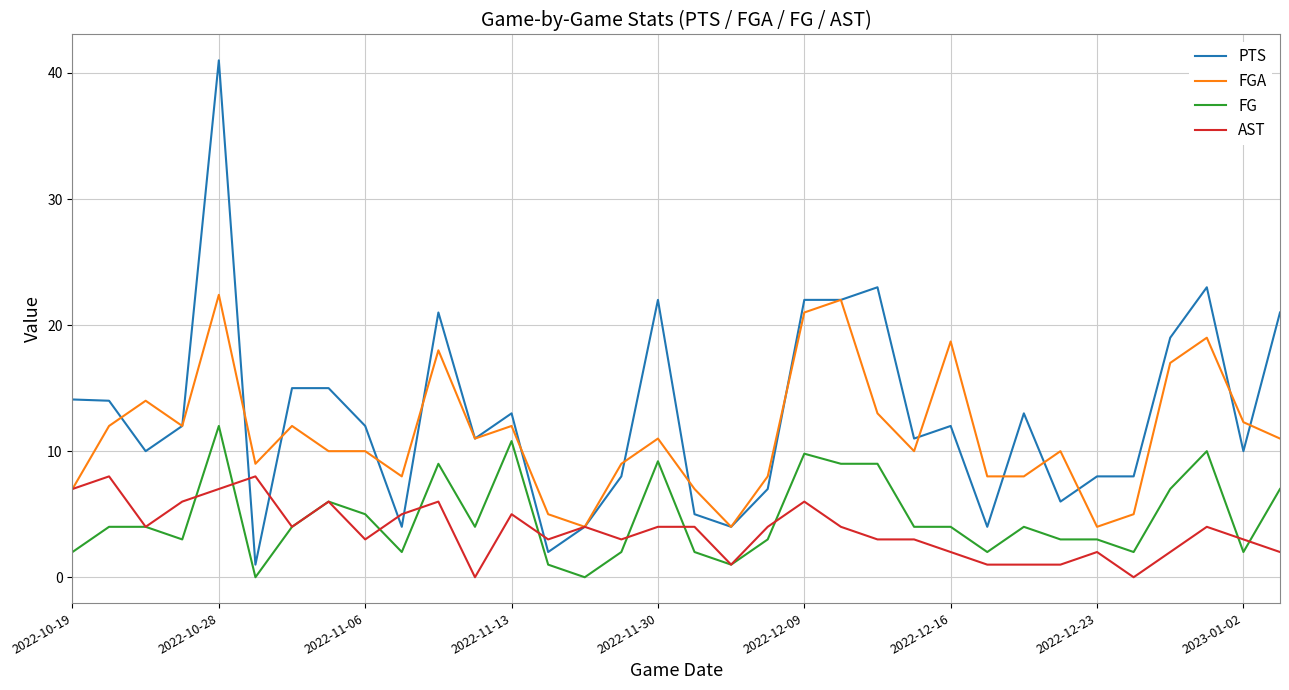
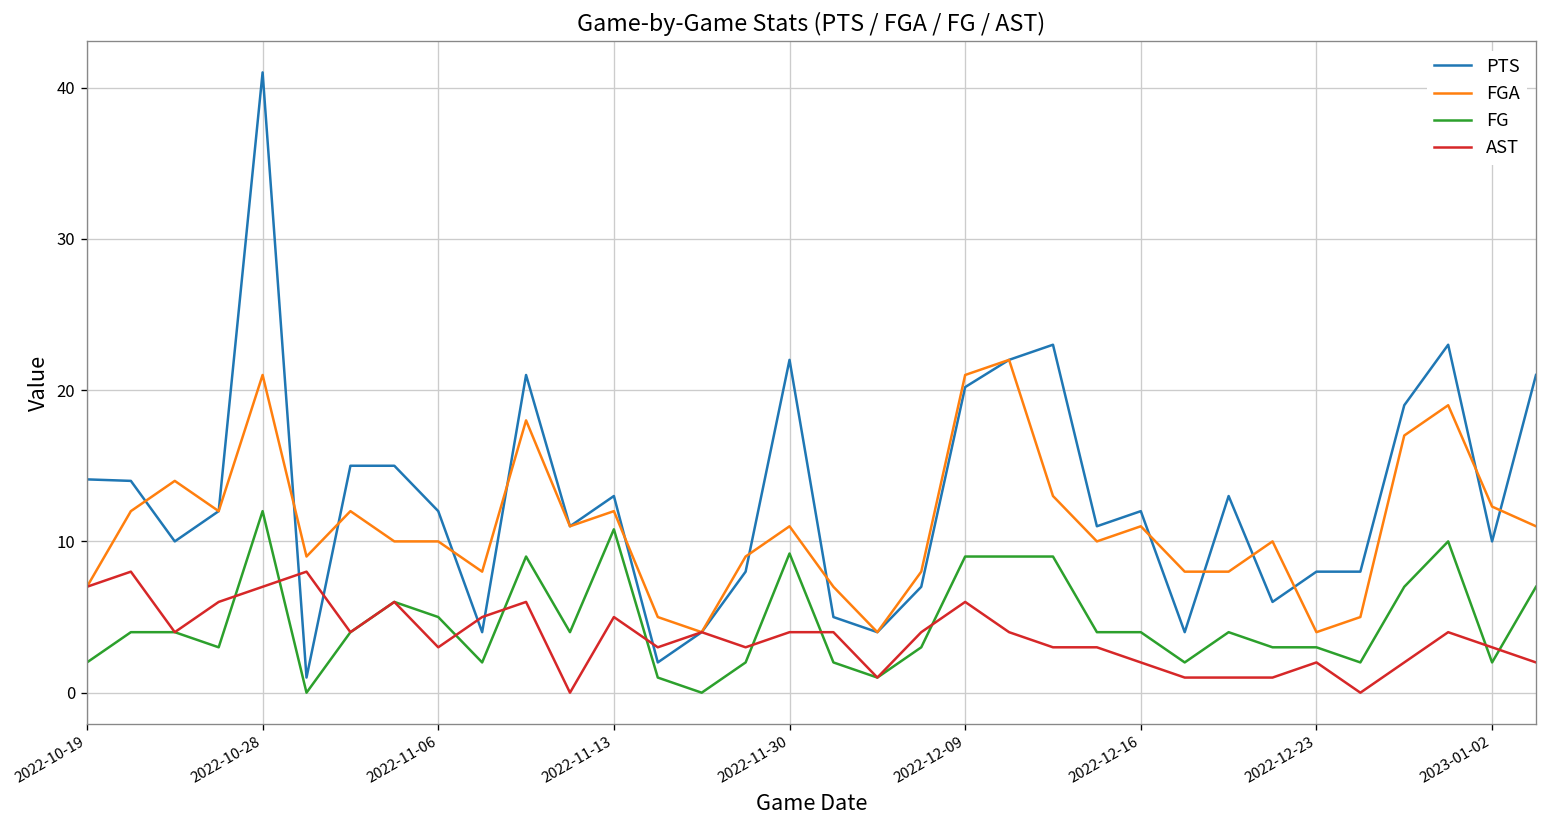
FGA, 2022-10-28: 22.4 -> 21.0
PTS, 2022-12-09: 22.0 -> 20.2
FG, 2022-12-09: 9.8 -> 9.0
FGA, 2022-12-16: 18.7 -> 11.0
